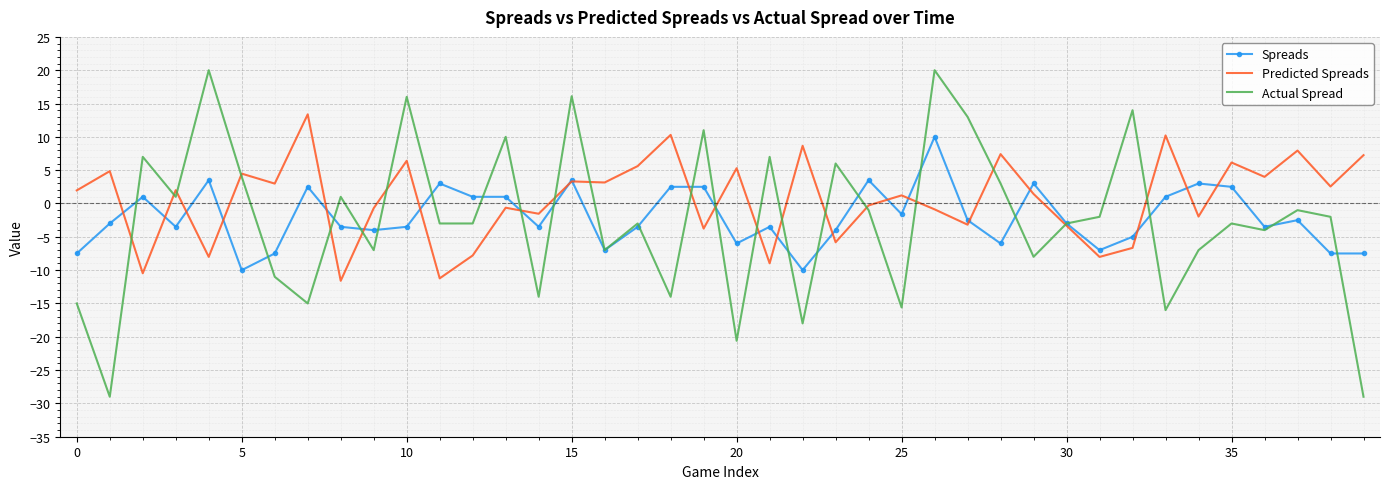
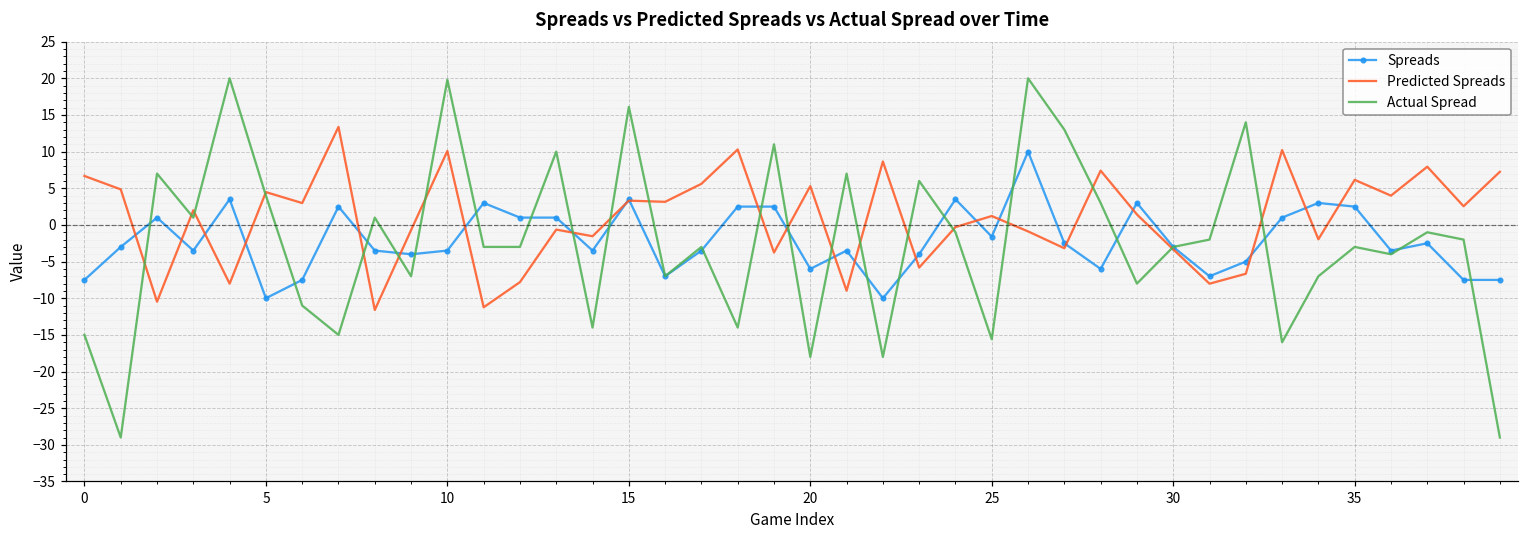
Predicted Spreads, 0: 2 -> 7
Predicted Spreads, 10: 6 -> 10
Actual Spread, 10: 16 -> 20
Actual Spread, 20: -21 -> -18
